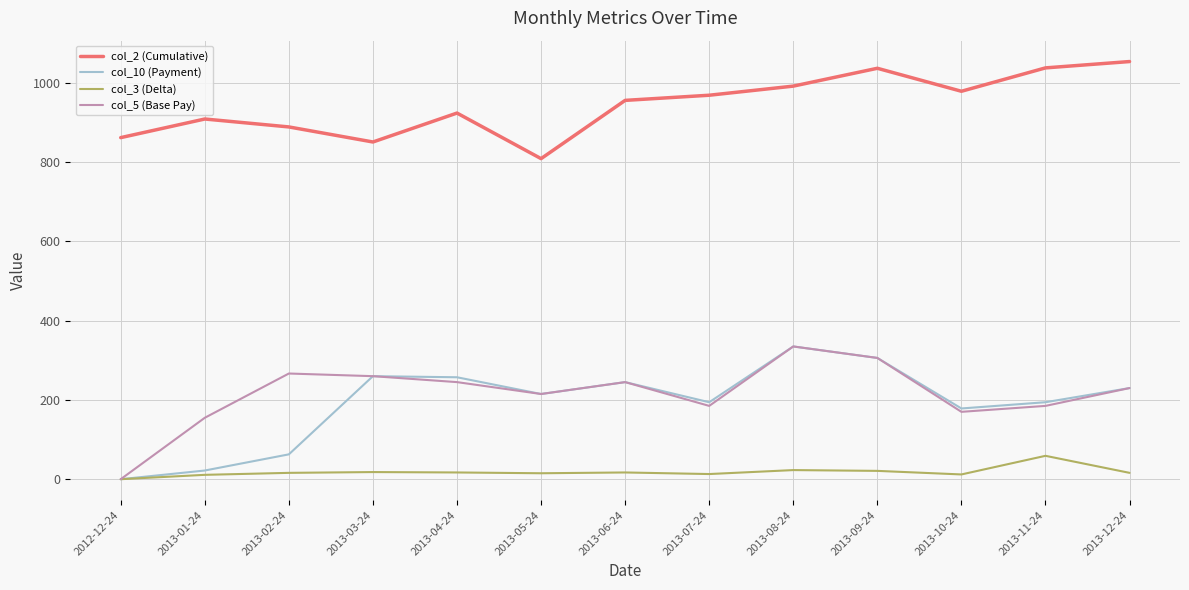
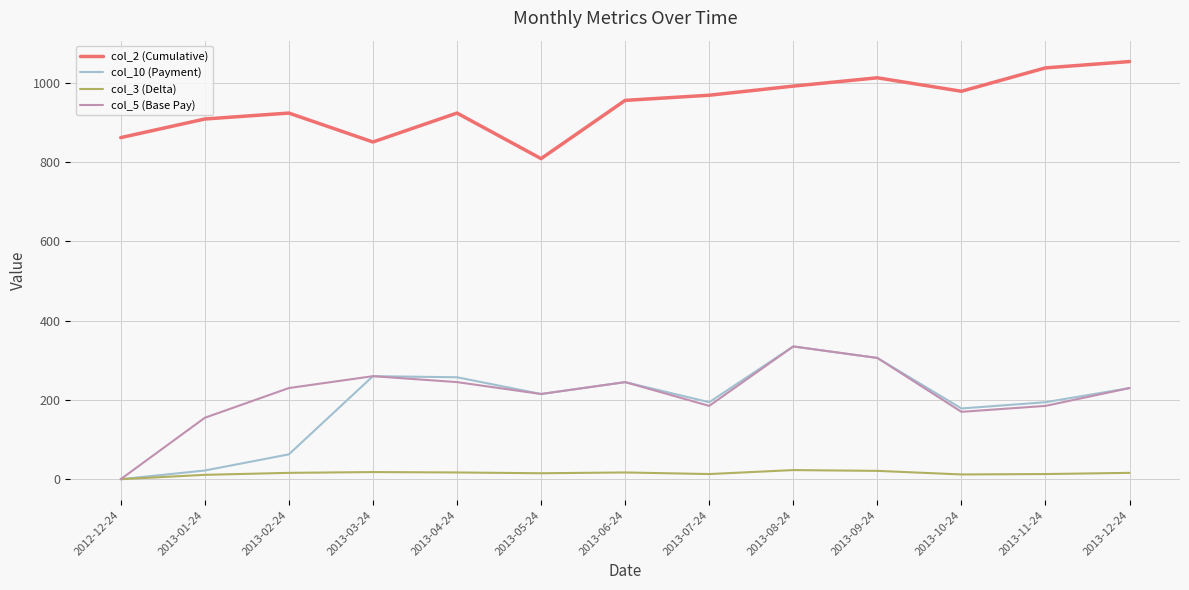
col_2 (Cumulative), 2013-02-24: 890 -> 920
col_5 (Base Pay), 2013-02-24: 270 -> 230
col_2 (Cumulative), 2013-09-24: 1040 -> 1010
col_3 (Delta), 2013-11-24: 60 -> 10
